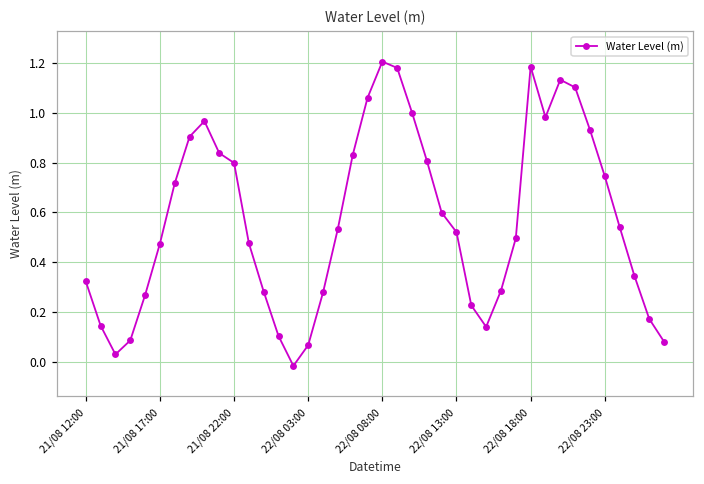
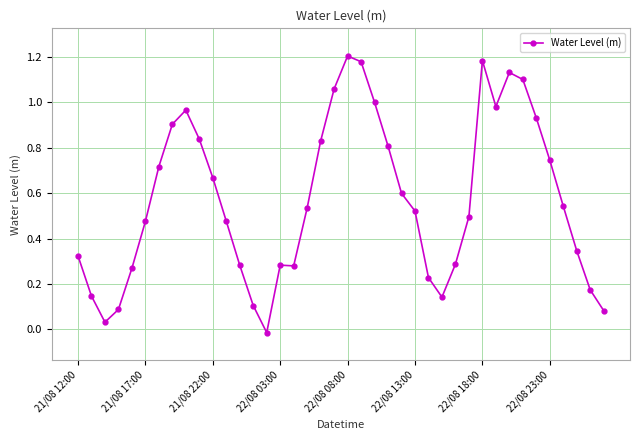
21/08 22:00: 0.80 -> 0.67
22/08 03:00: 0.07 -> 0.28
